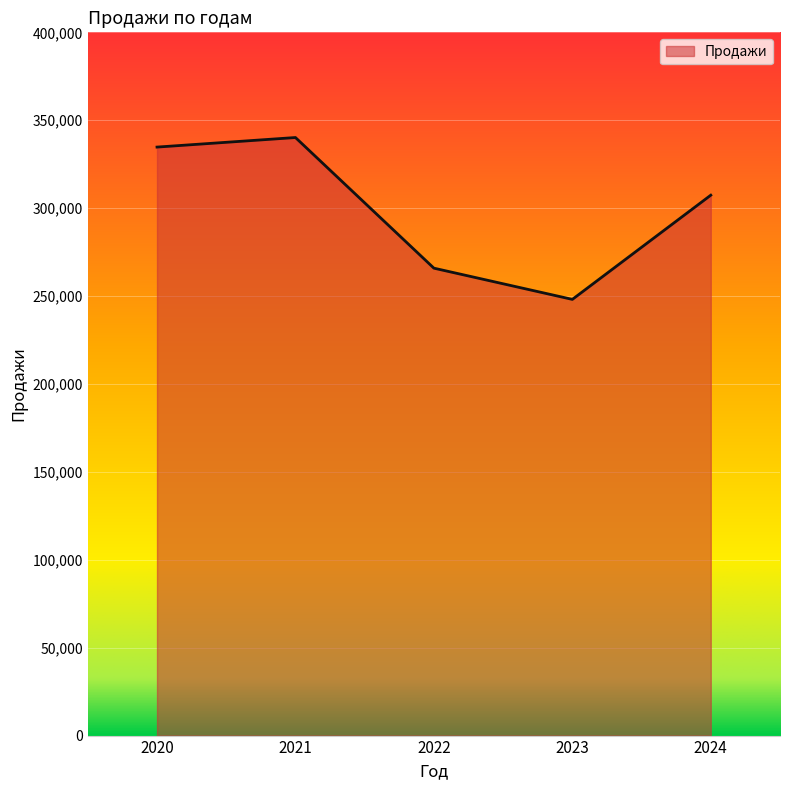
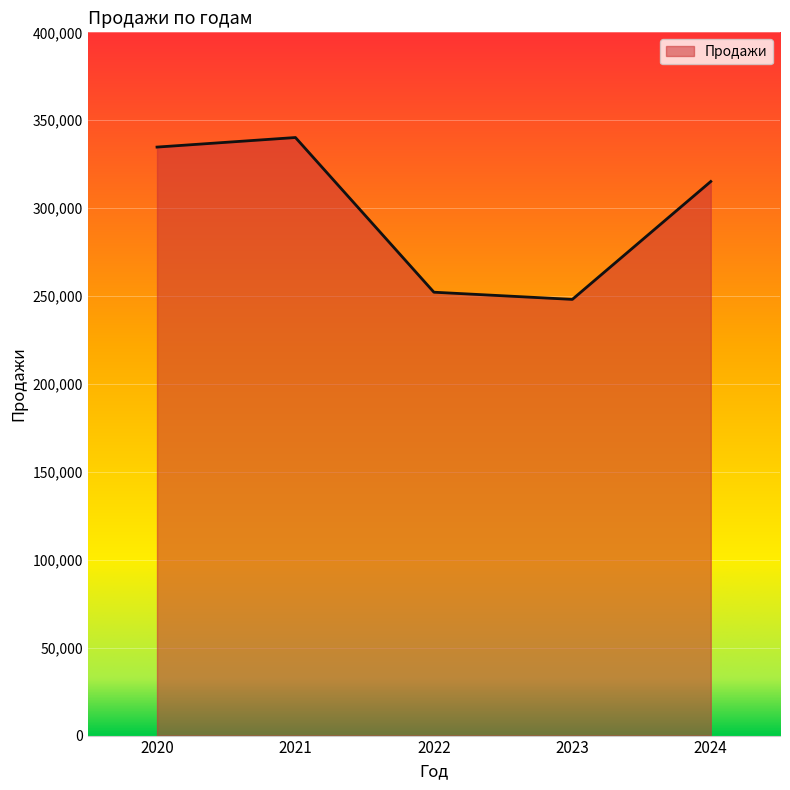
2022: 266,000 -> 252,000
2024: 307,000 -> 315,000
